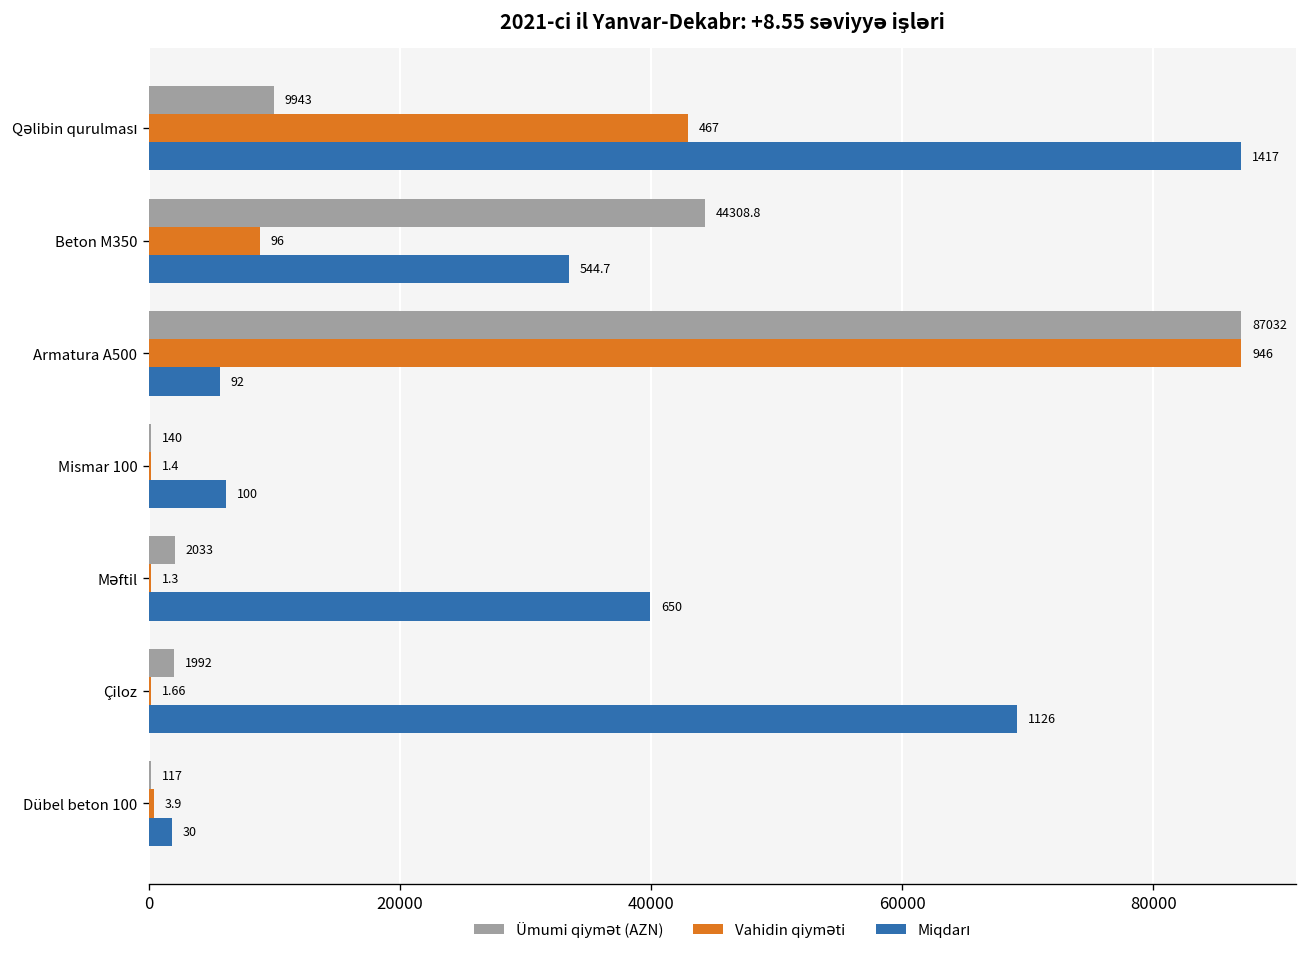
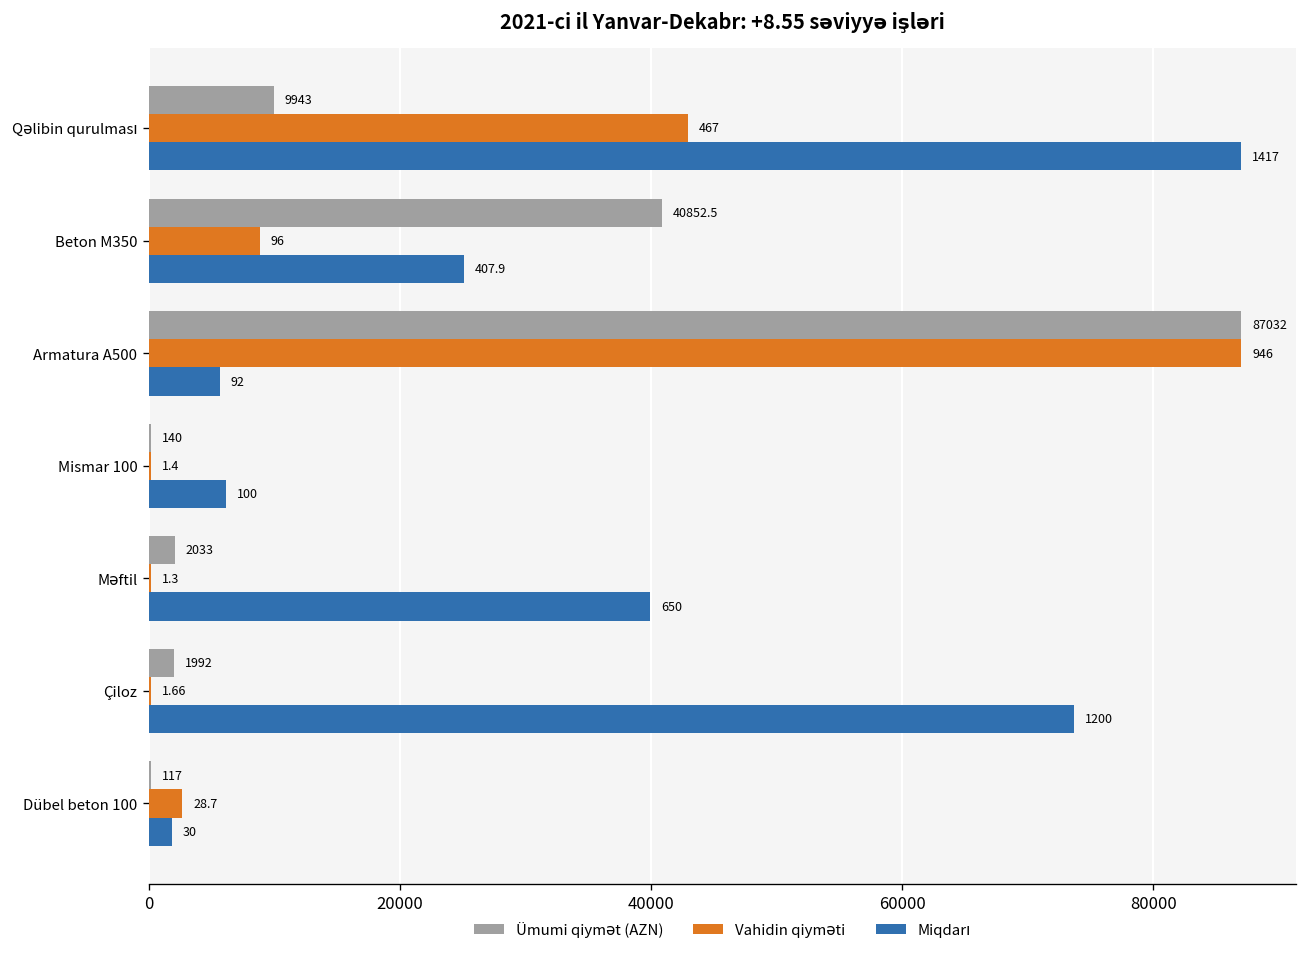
Ümumi qiymət (AZN), Beton M350: 44308.8 -> 40852.5
Miqdarı, Beton M350: 544.7 -> 407.9
Miqdarı, Çiloz: 1126 -> 1200
Vahidin qiyməti, Dübel beton 100: 3.9 -> 28.7
